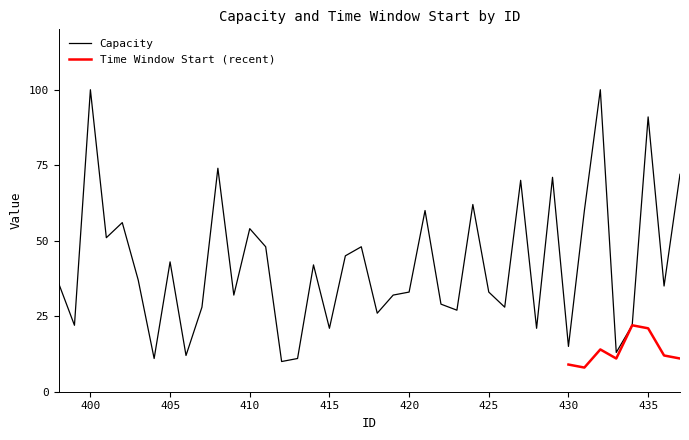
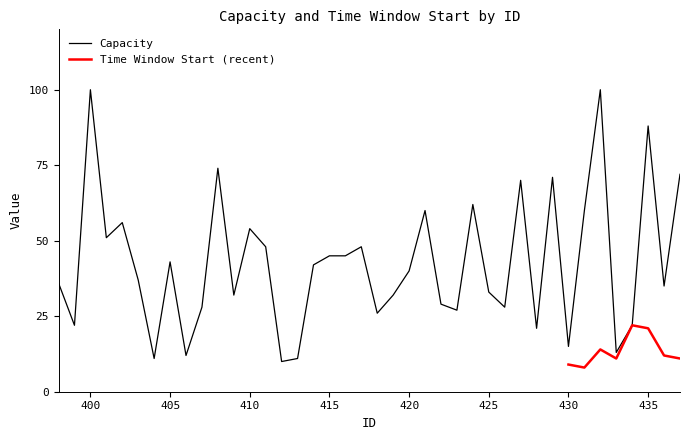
Capacity, 415: 21 -> 45
Capacity, 420: 33 -> 40
Capacity, 435: 91 -> 88
